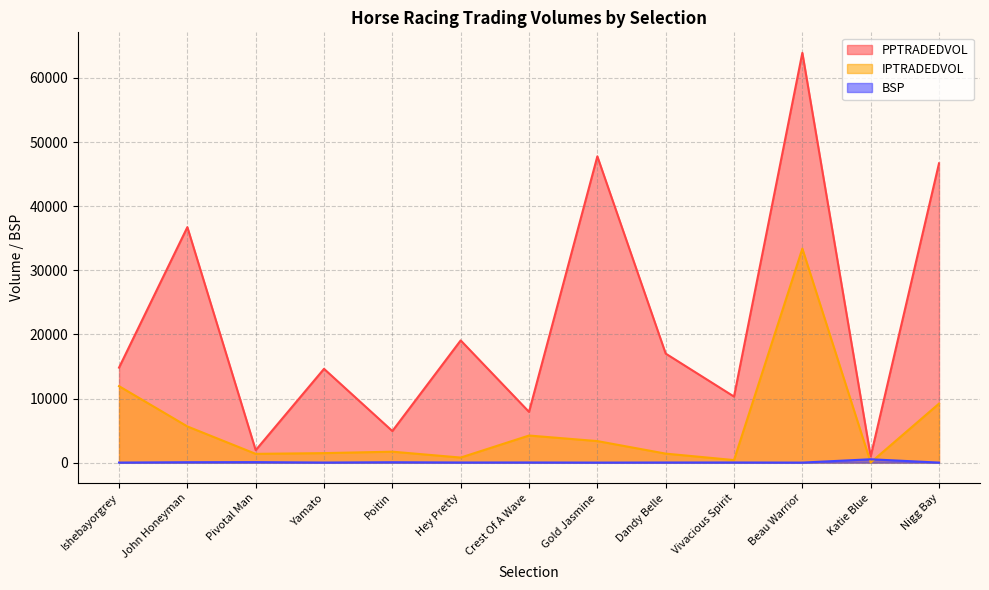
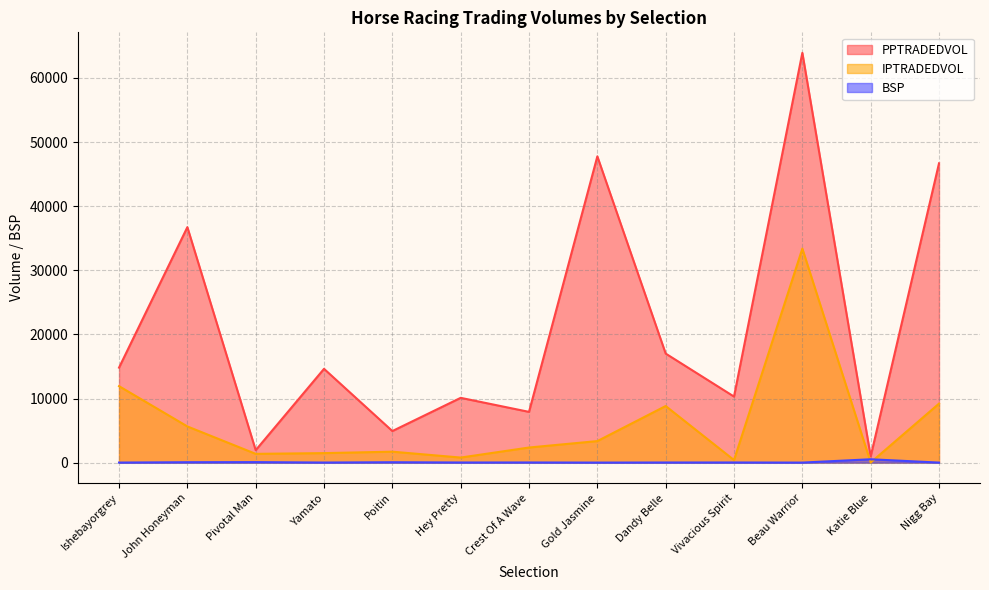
PPTRADEDVOL, Hey Pretty: 19000 -> 10000
IPTRADEDVOL, Crest Of A Wave: 4000 -> 2000
IPTRADEDVOL, Dandy Belle: 1000 -> 9000
